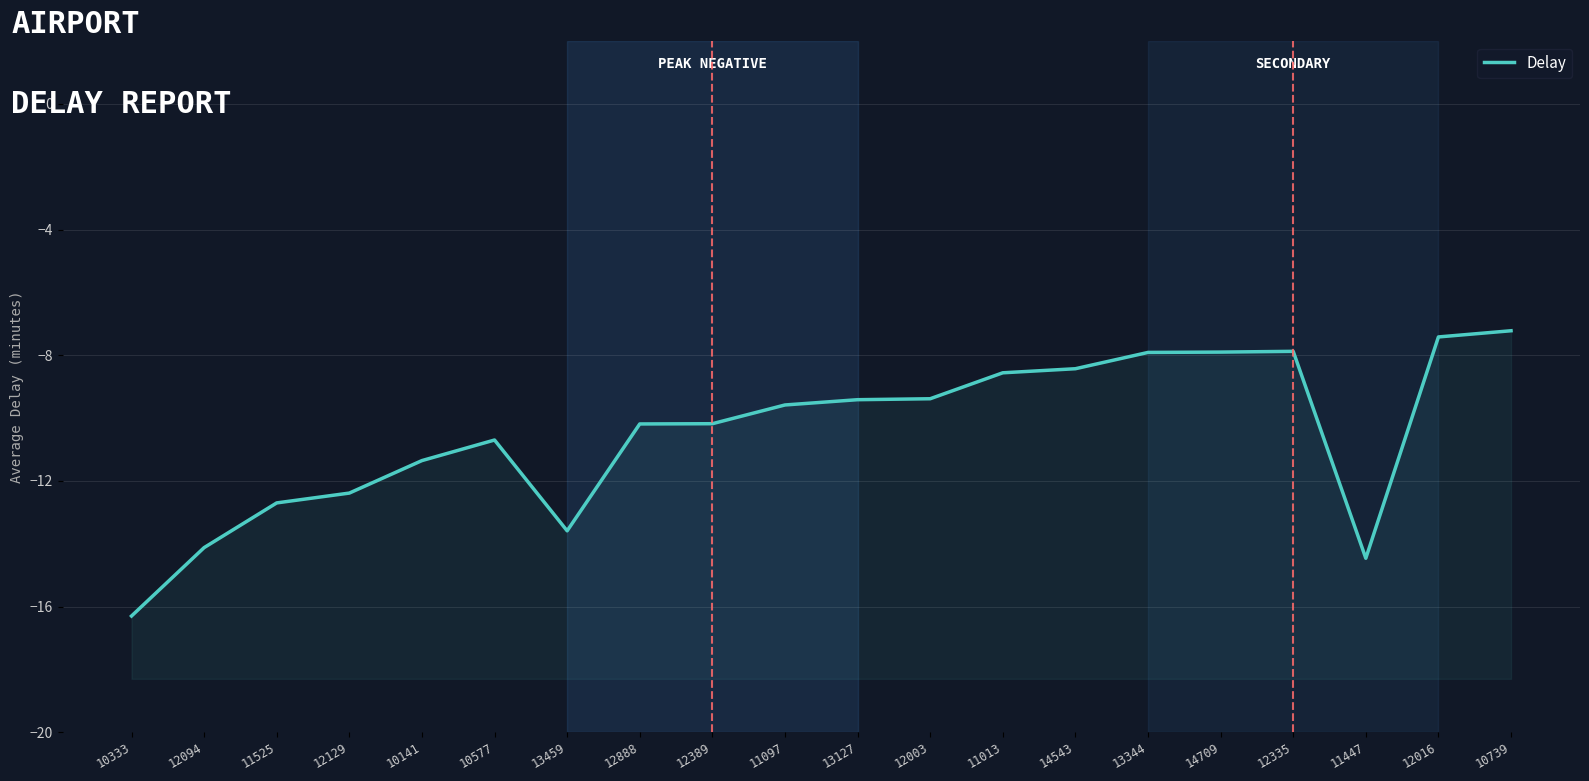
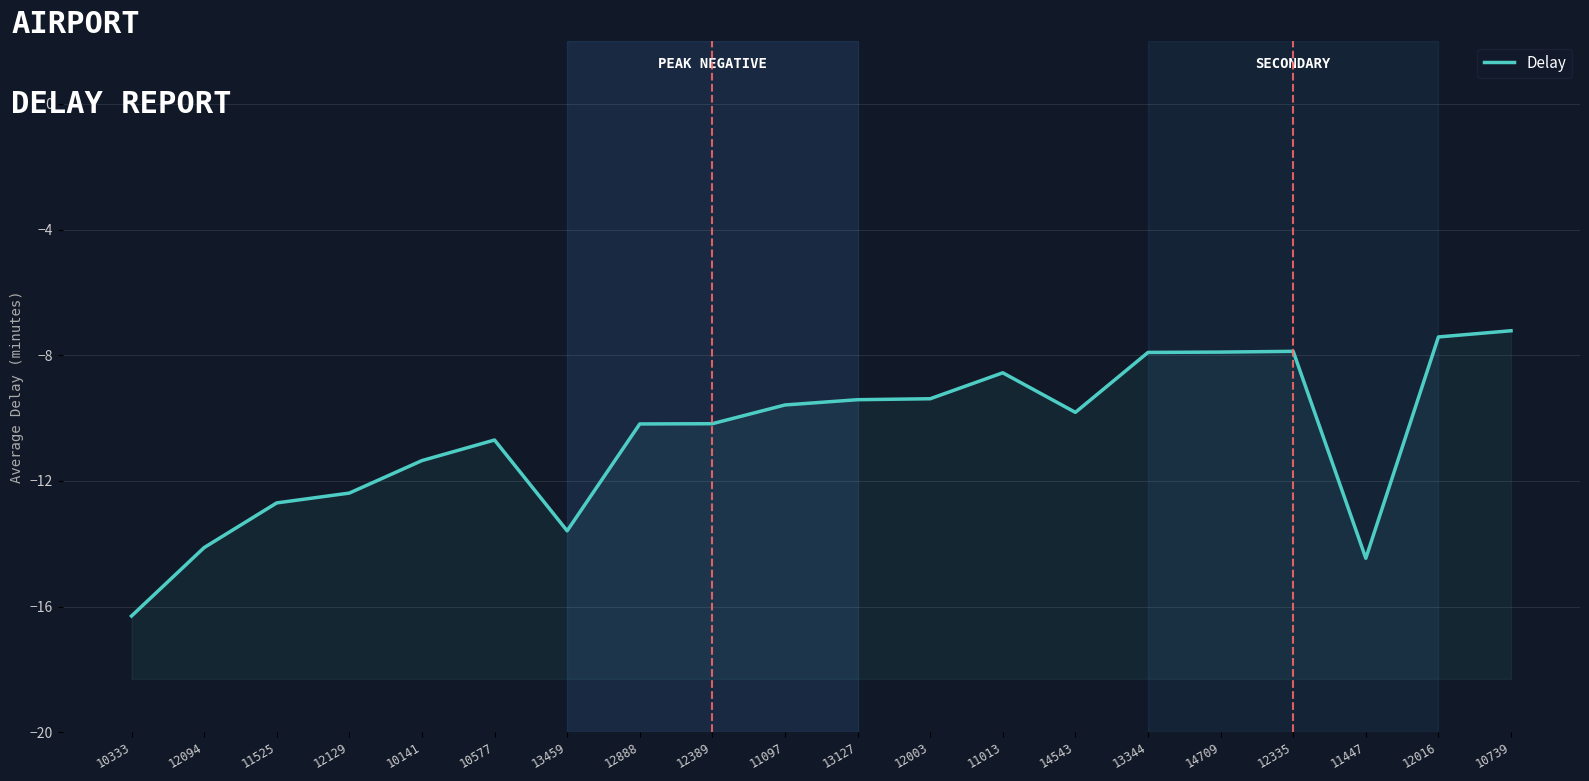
14543: -8.4 -> -9.8
